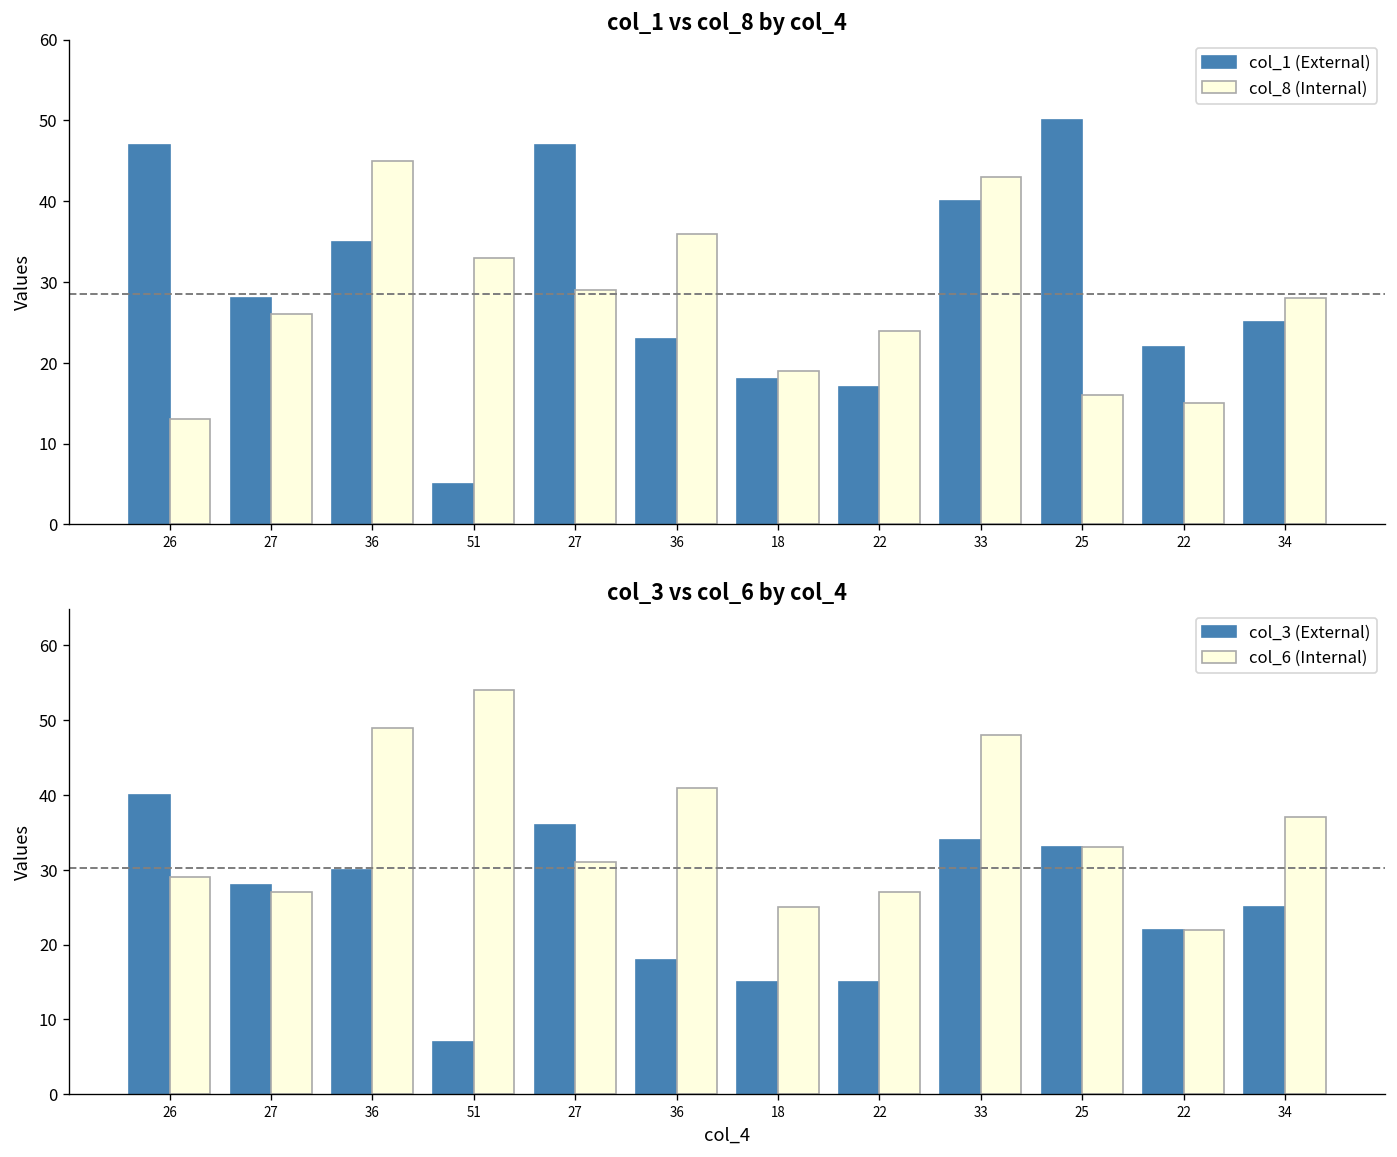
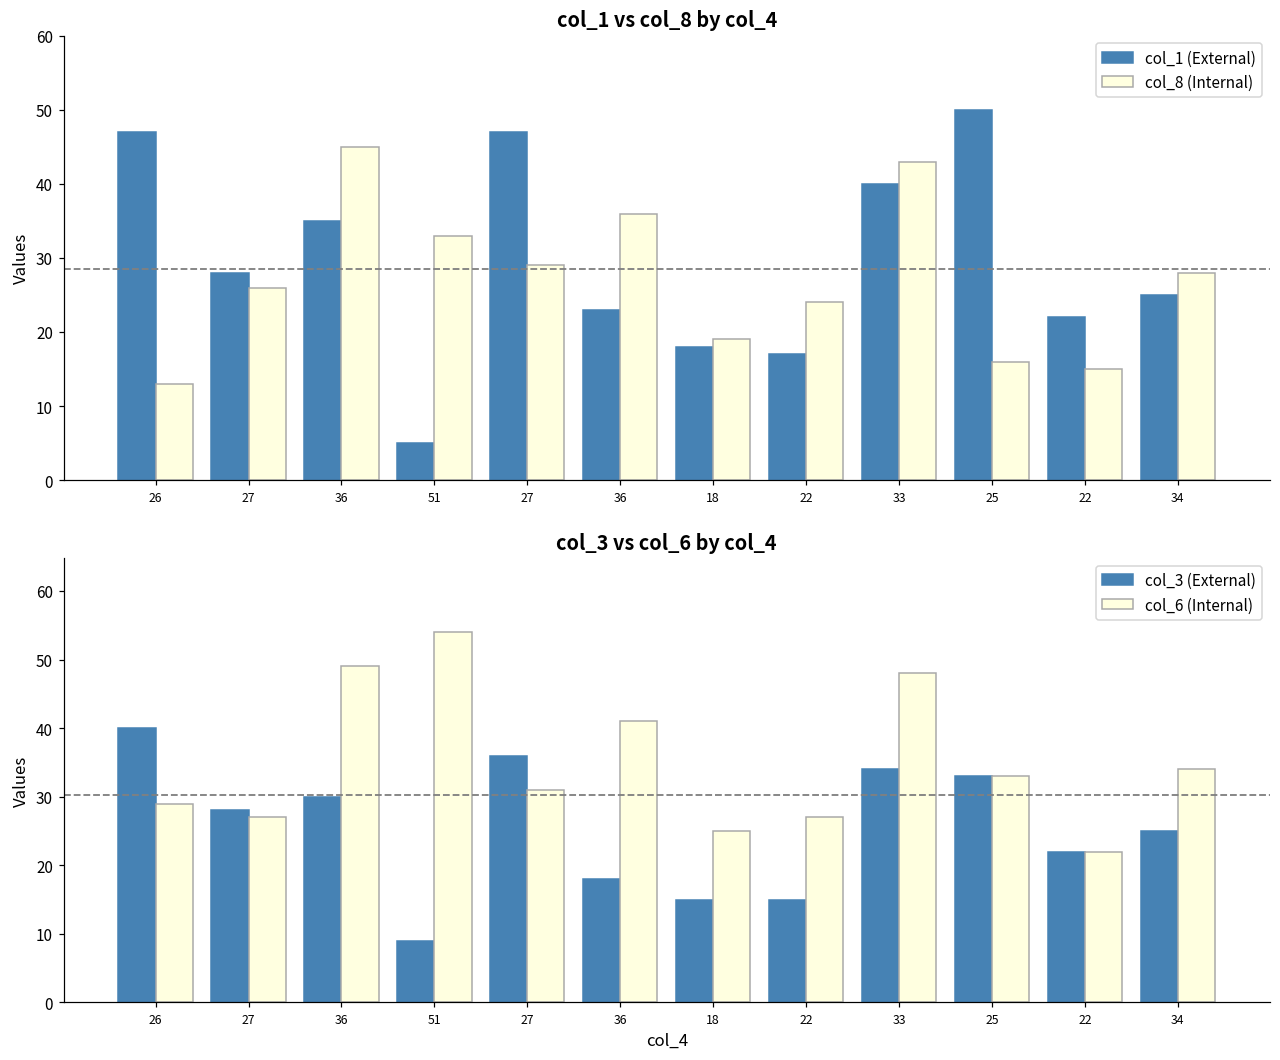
col_3 vs col_6 by col_4, col_3 (External), 51: 7 -> 9
col_3 vs col_6 by col_4, col_6 (Internal), 34: 37 -> 34
